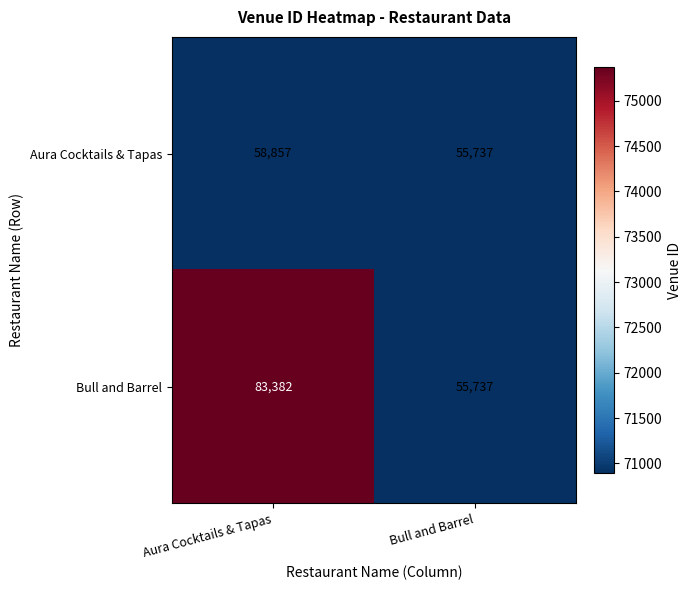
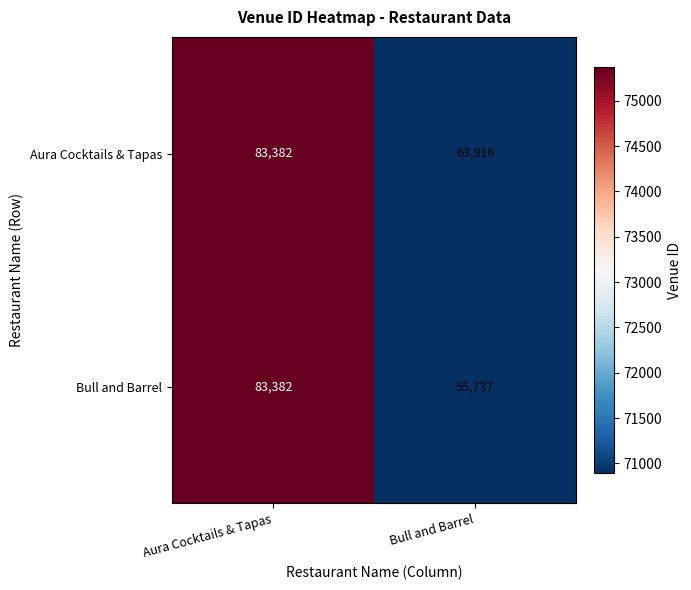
Aura Cocktails & Tapas, Aura Cocktails & Tapas: 58,857 -> 83,382
Aura Cocktails & Tapas, Bull and Barrel: 55,737 -> 63,916
